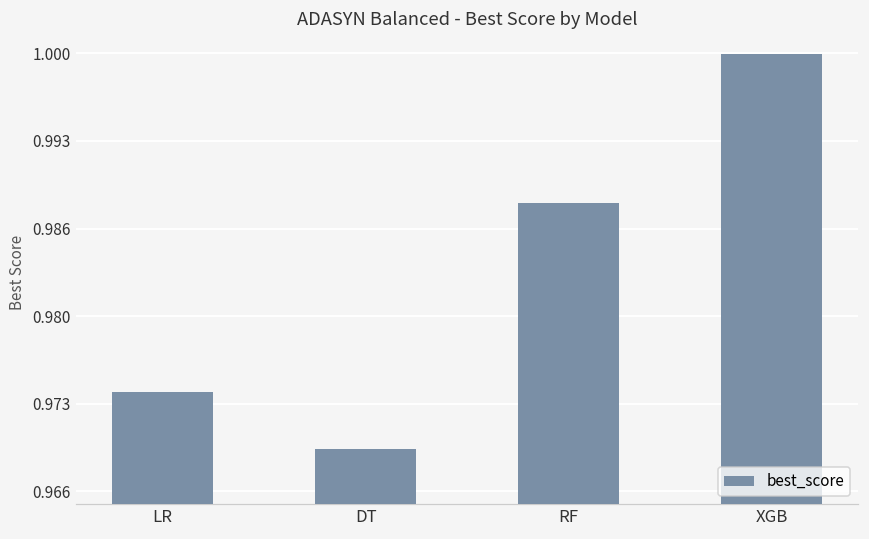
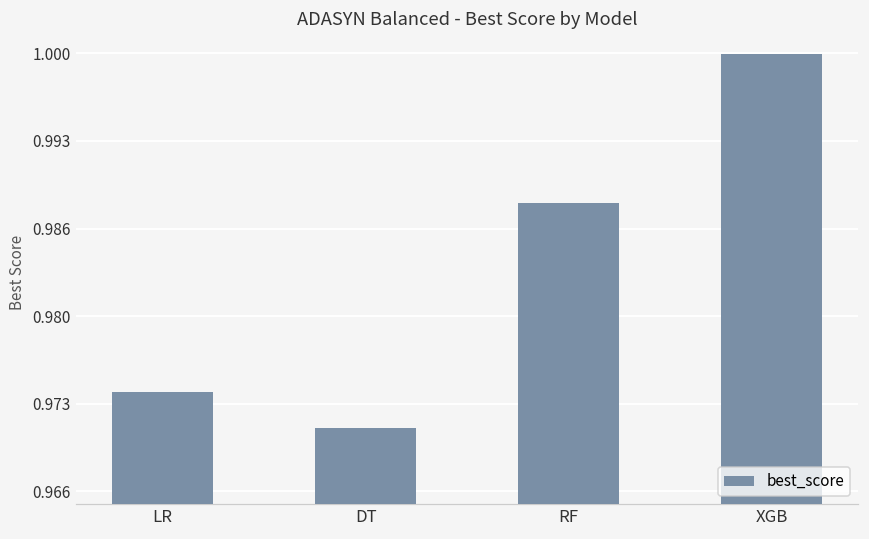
DT: 0.9692 -> 0.9709
